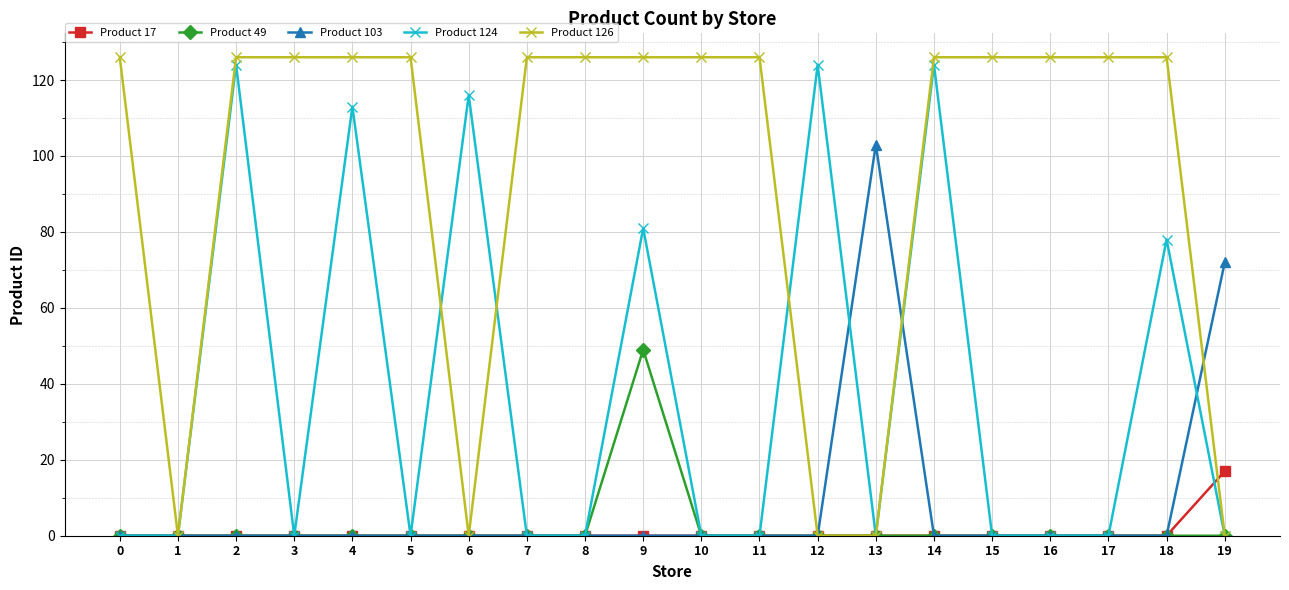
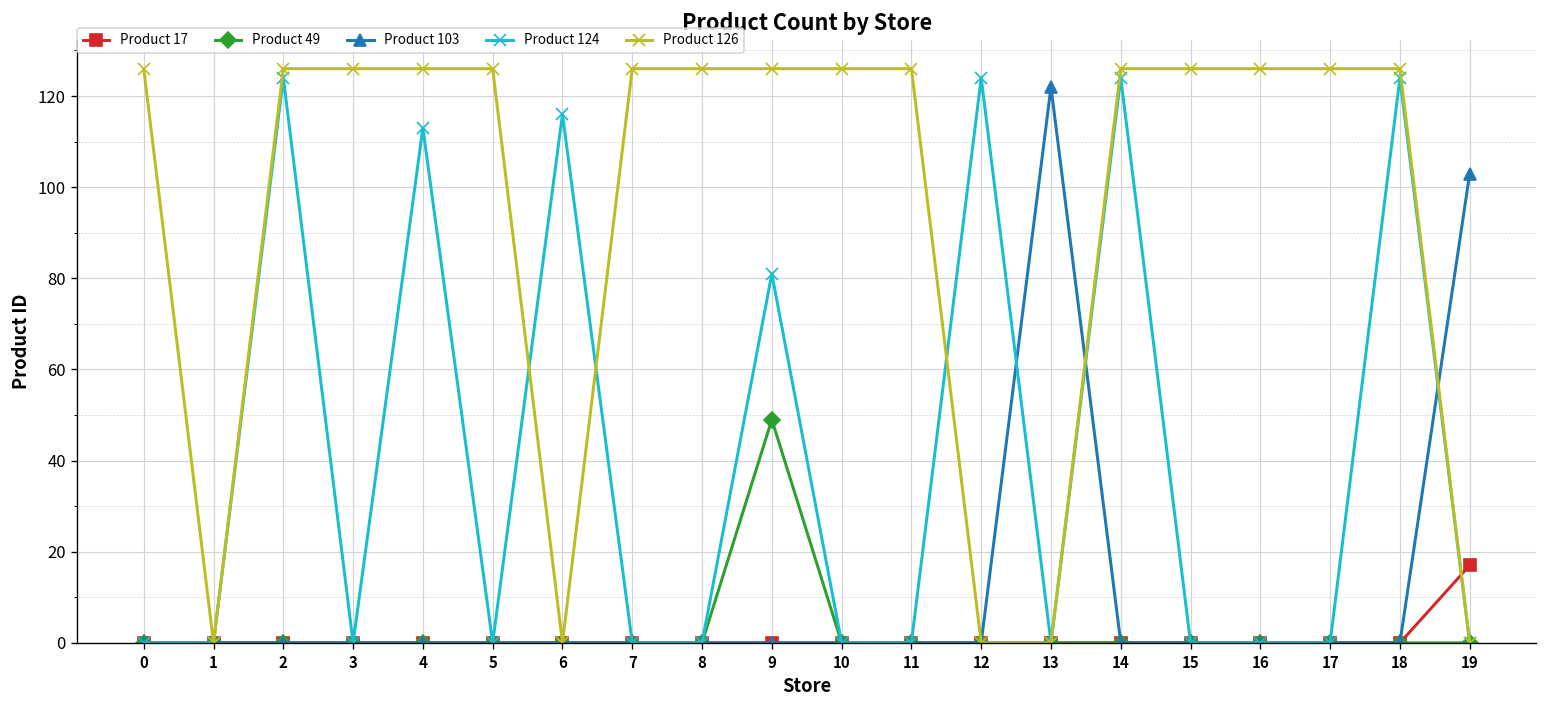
Product 103, 13: 103 -> 122
Product 124, 18: 78 -> 124
Product 103, 19: 72 -> 103
